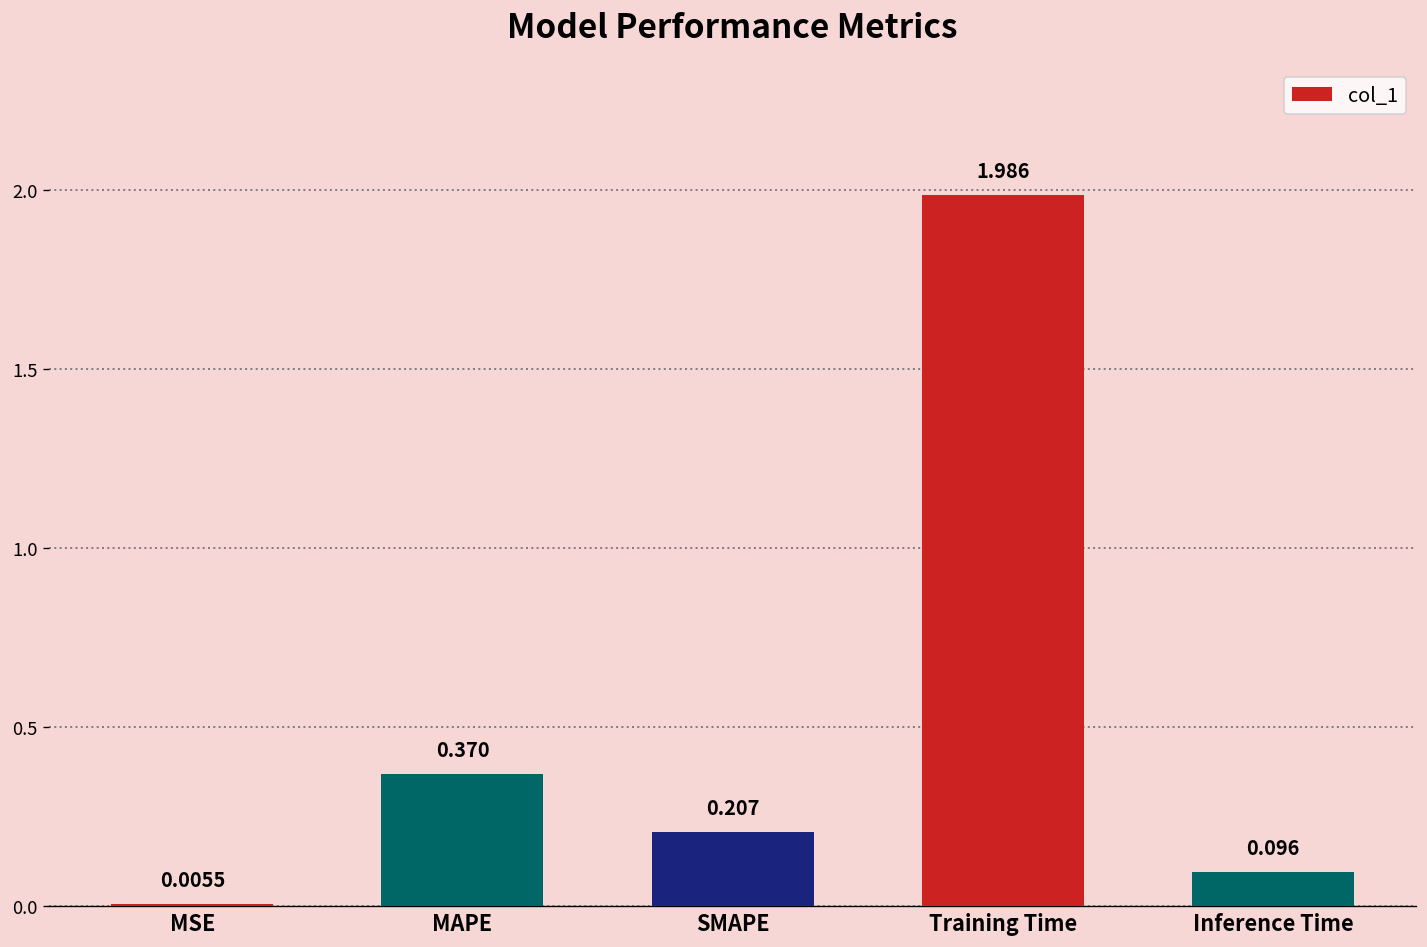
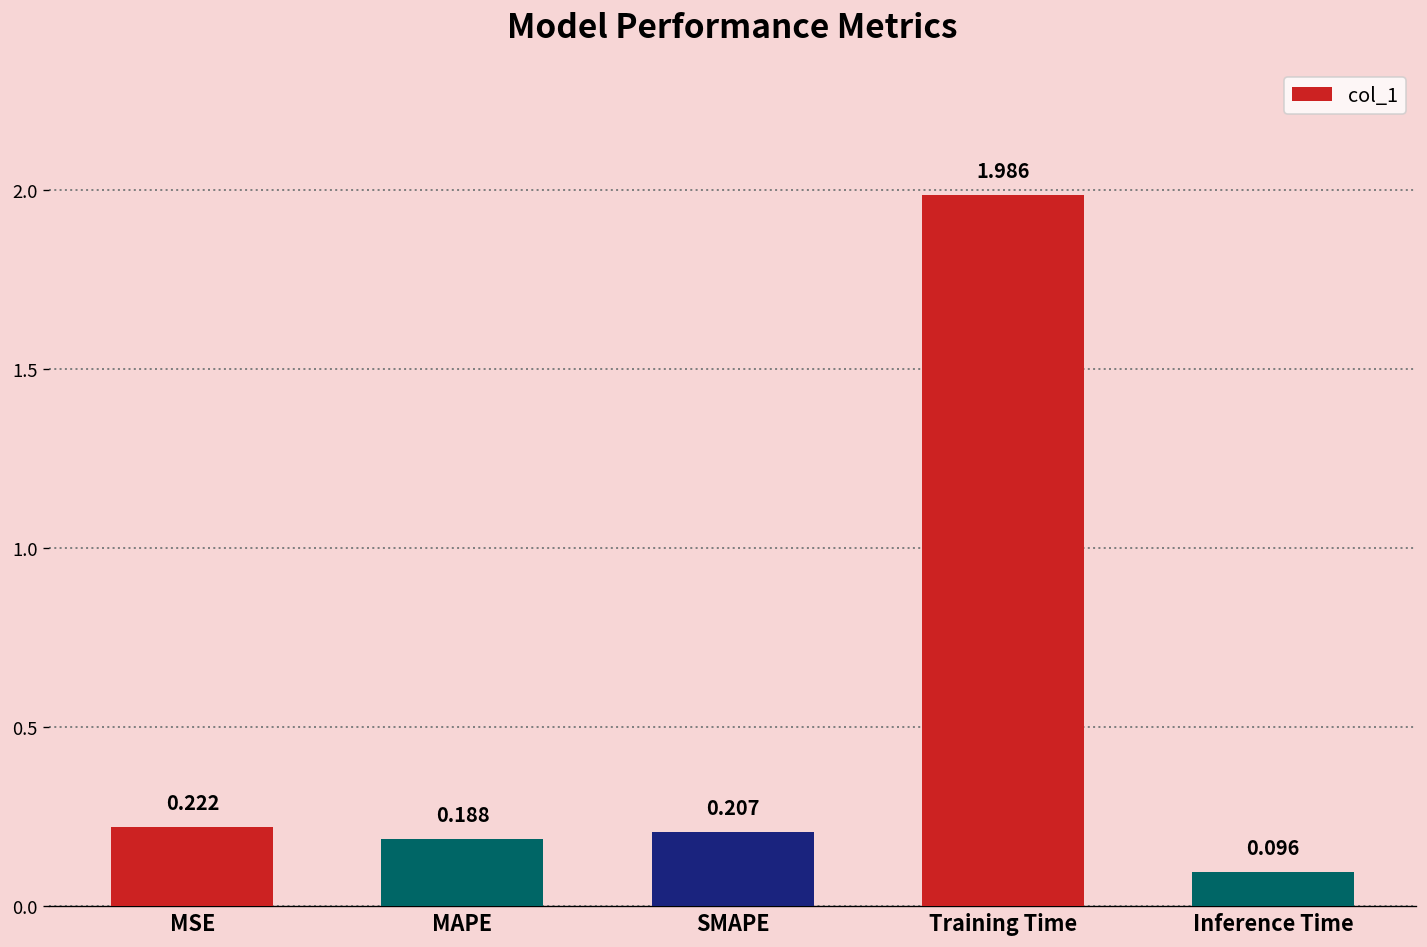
MSE: 0.0055 -> 0.222
MAPE: 0.370 -> 0.188
